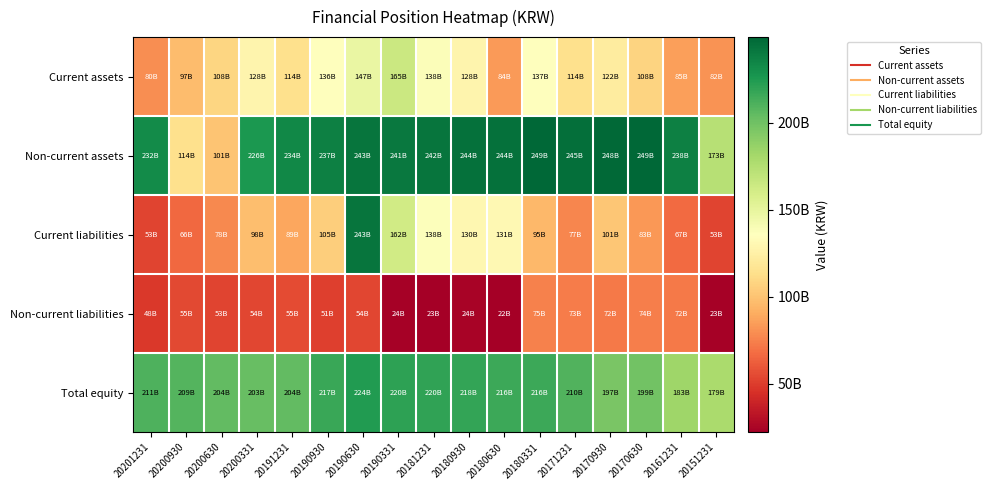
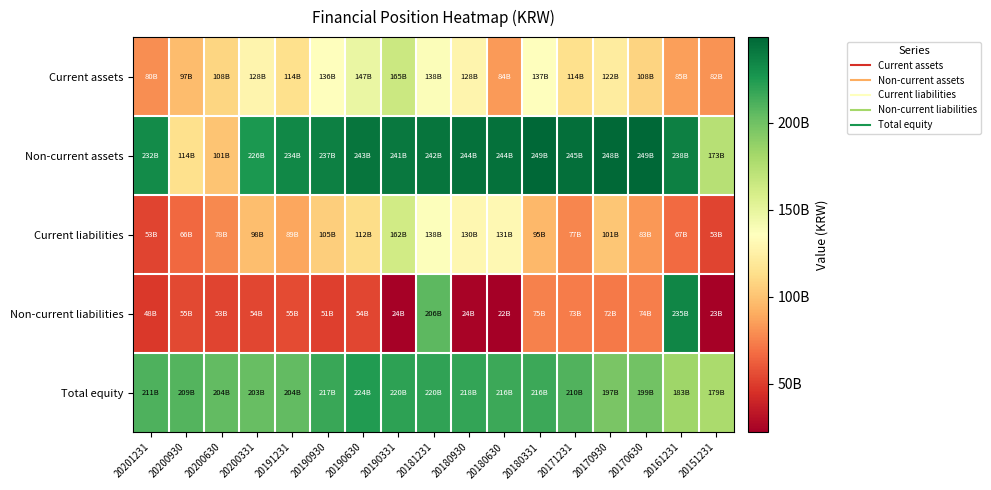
Current liabilities, 20190630: 243B -> 112B
Non-current liabilities, 20181231: 23B -> 206B
Non-current liabilities, 20161231: 72B -> 235B
